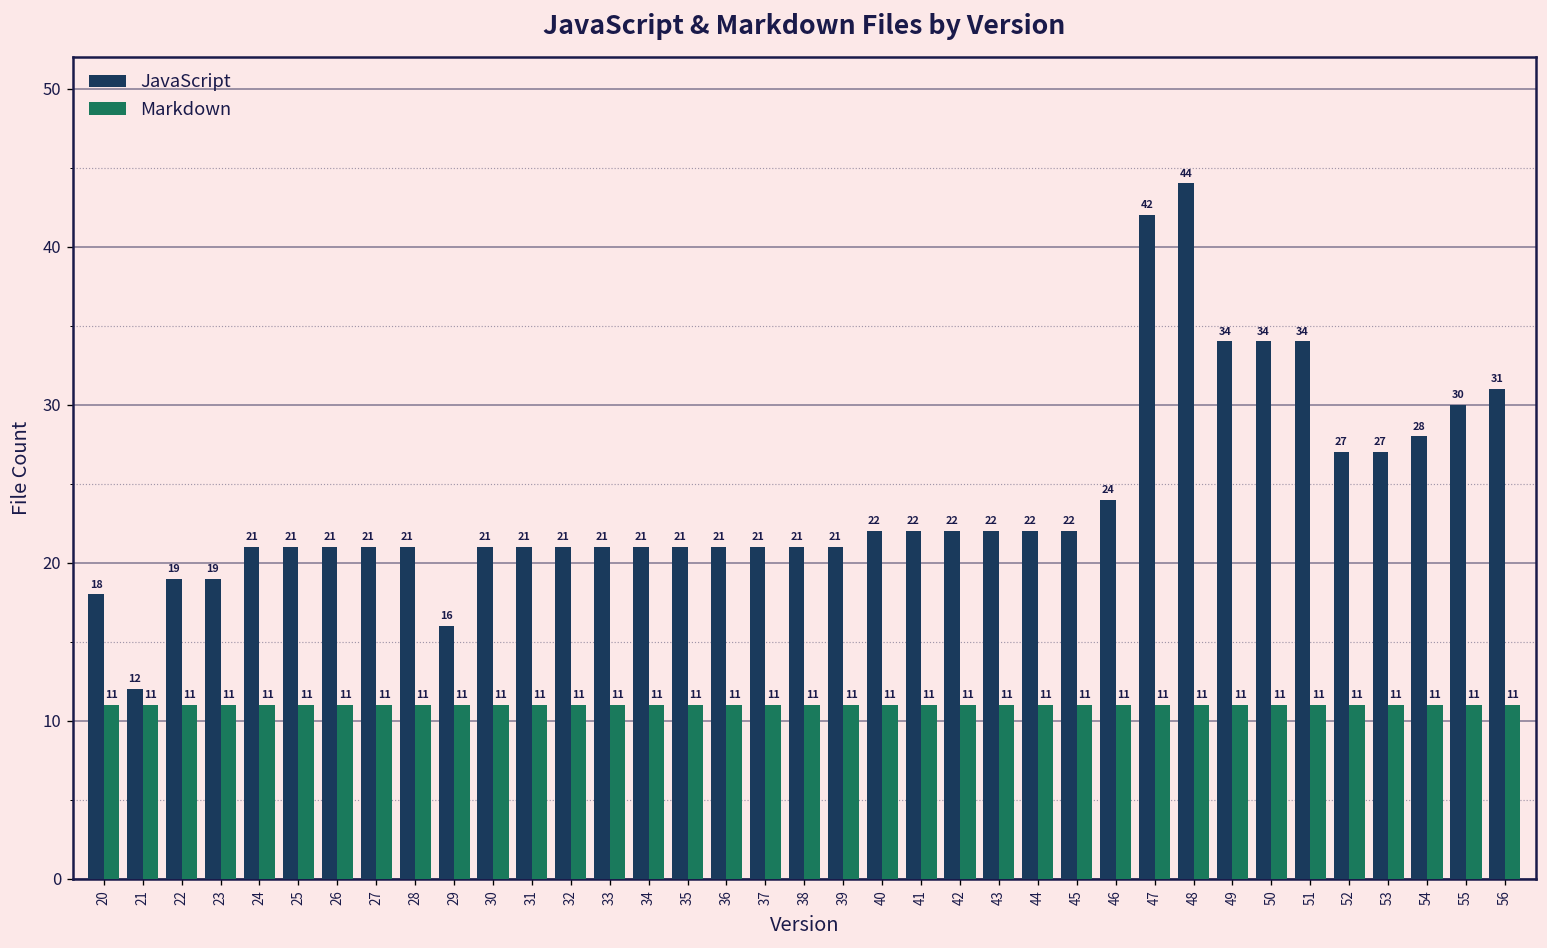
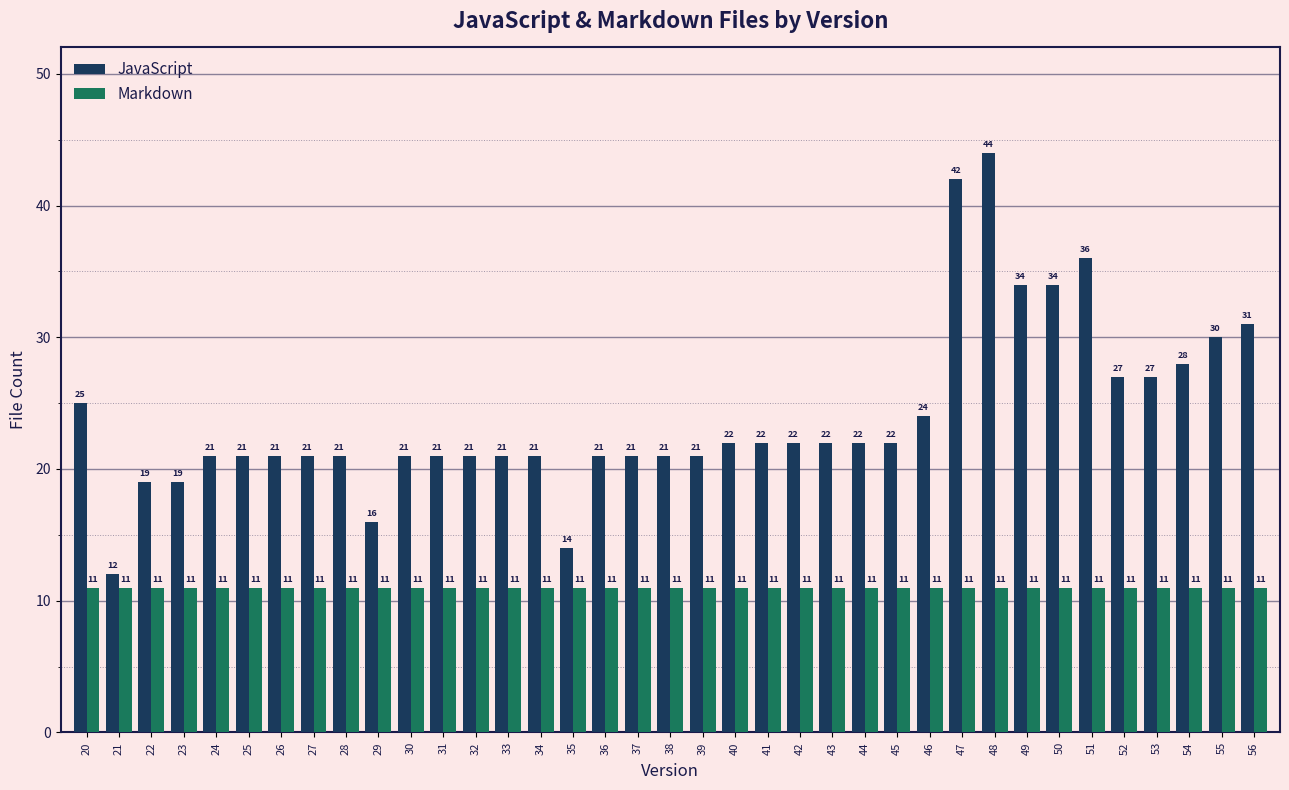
JavaScript, 20: 18 -> 25
JavaScript, 35: 21 -> 14
JavaScript, 51: 34 -> 36
